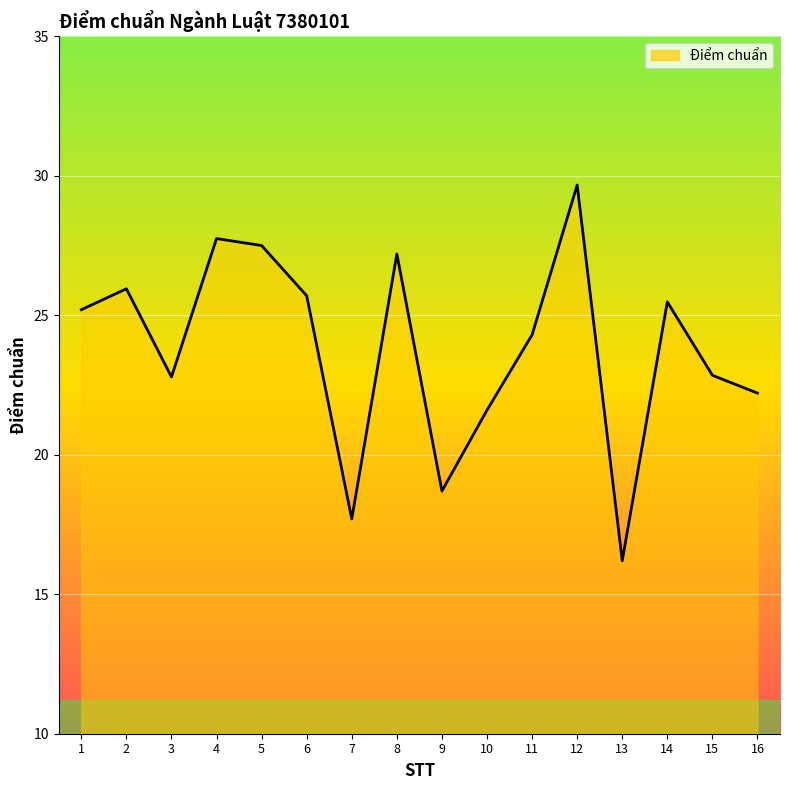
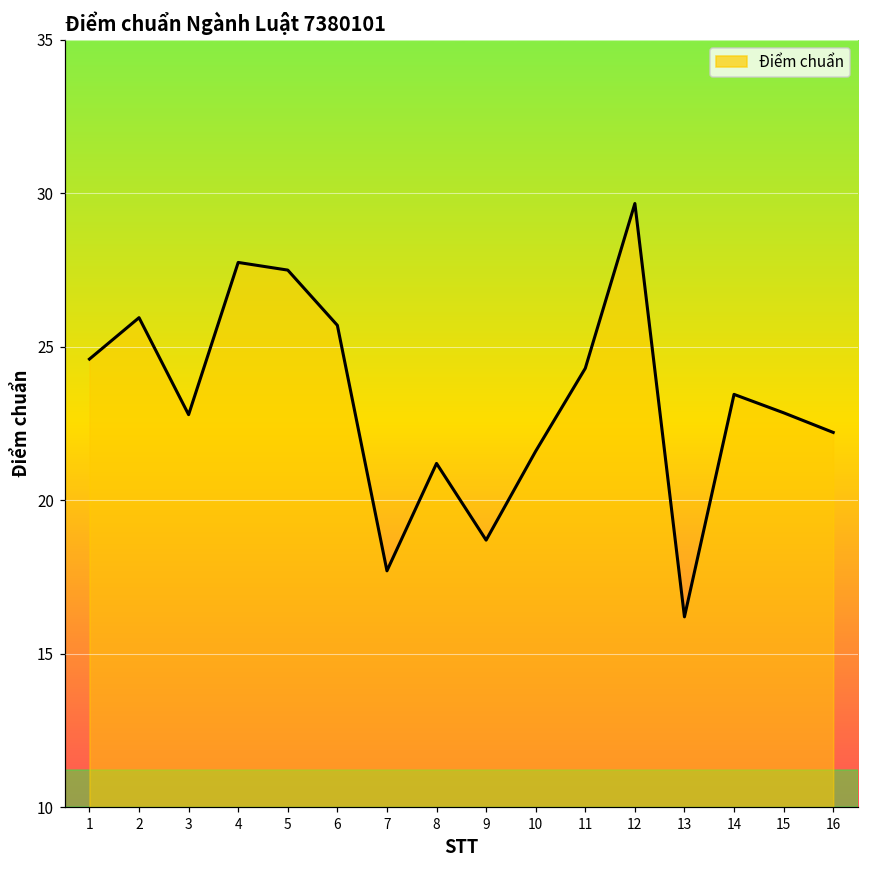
1: 25.2 -> 24.6
8: 27.2 -> 21.2
14: 25.5 -> 23.5
